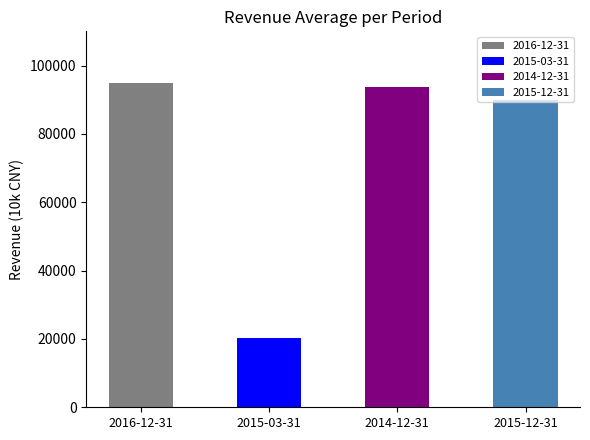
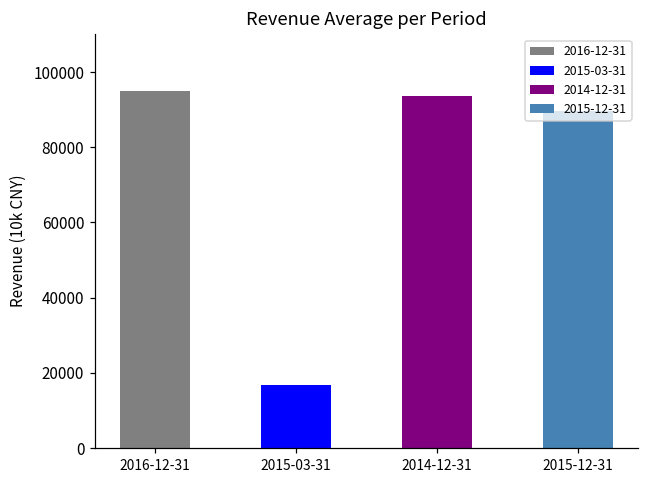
2015-03-31: 20000 -> 17000
